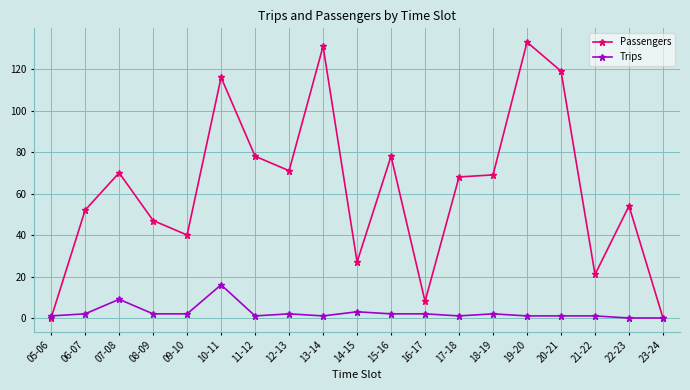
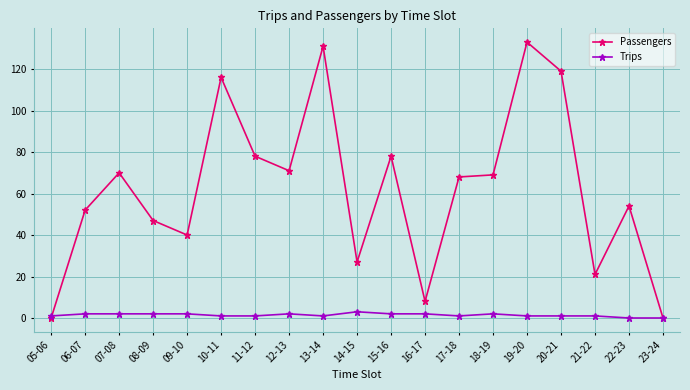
Trips, 07-08: 9 -> 2
Trips, 10-11: 16 -> 1
